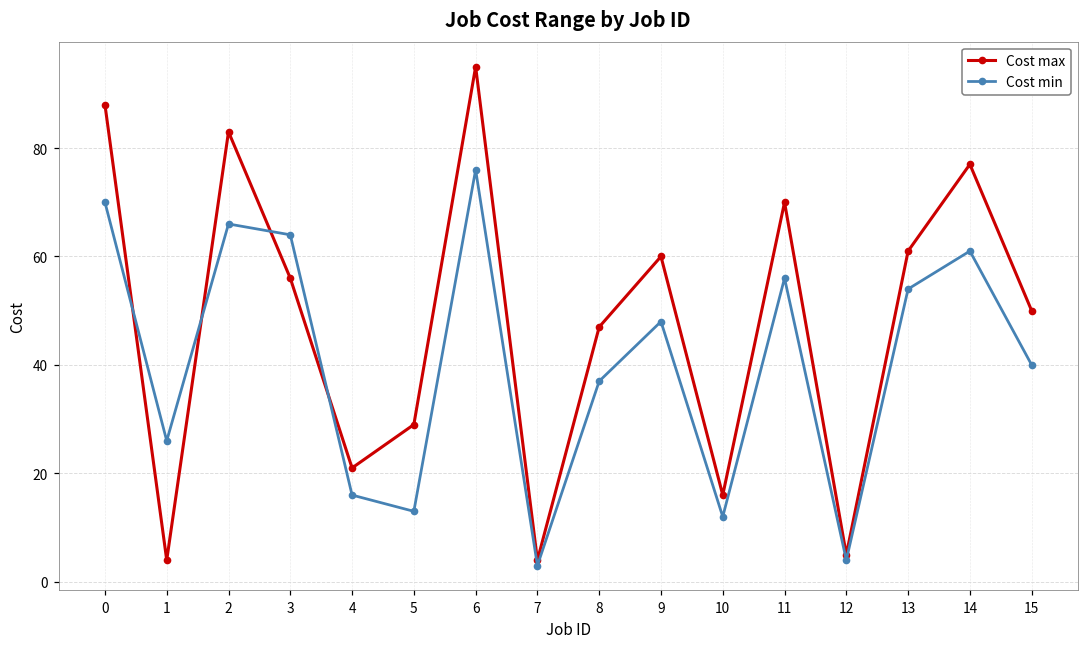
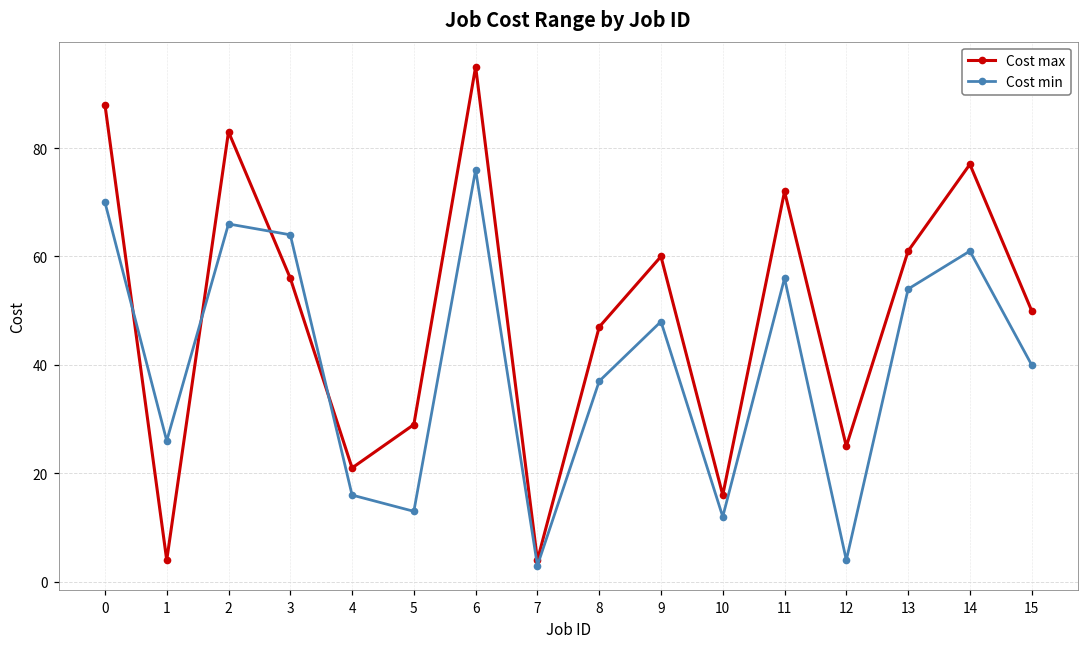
Cost max, 11: 70 -> 72
Cost max, 12: 5 -> 25
